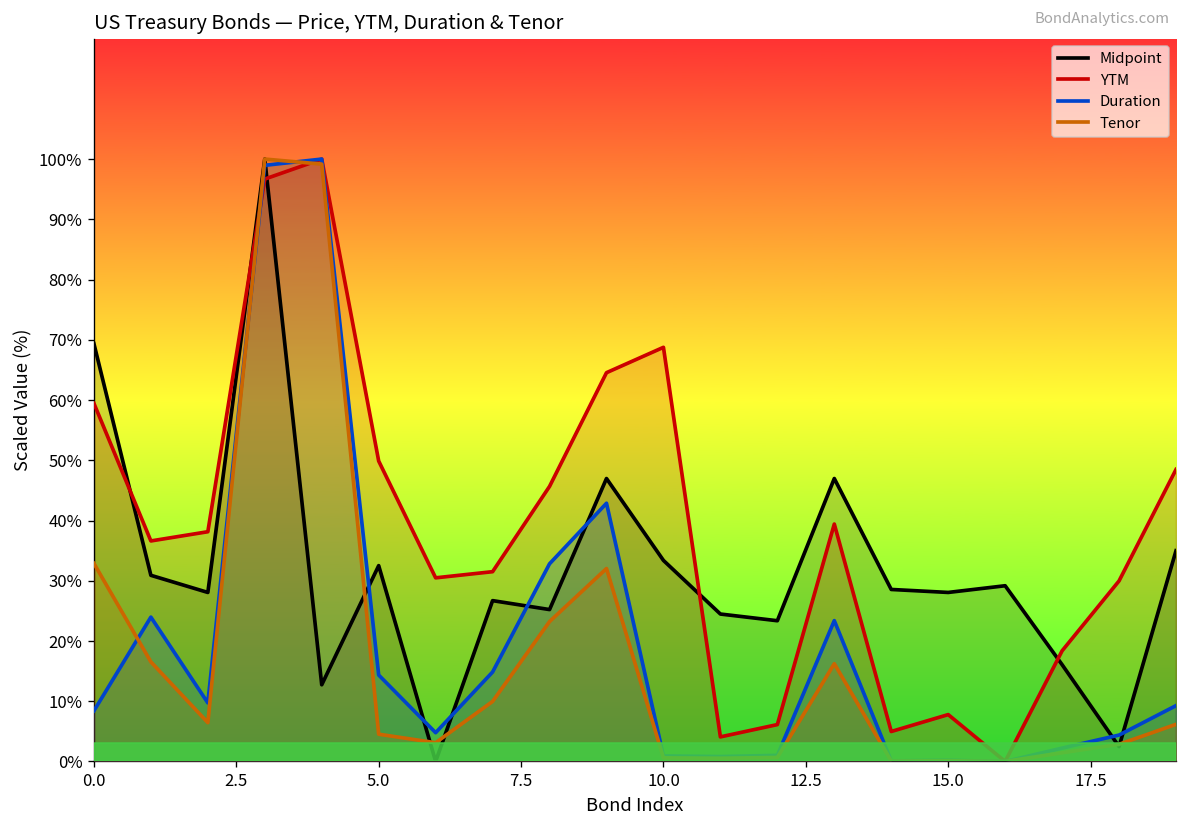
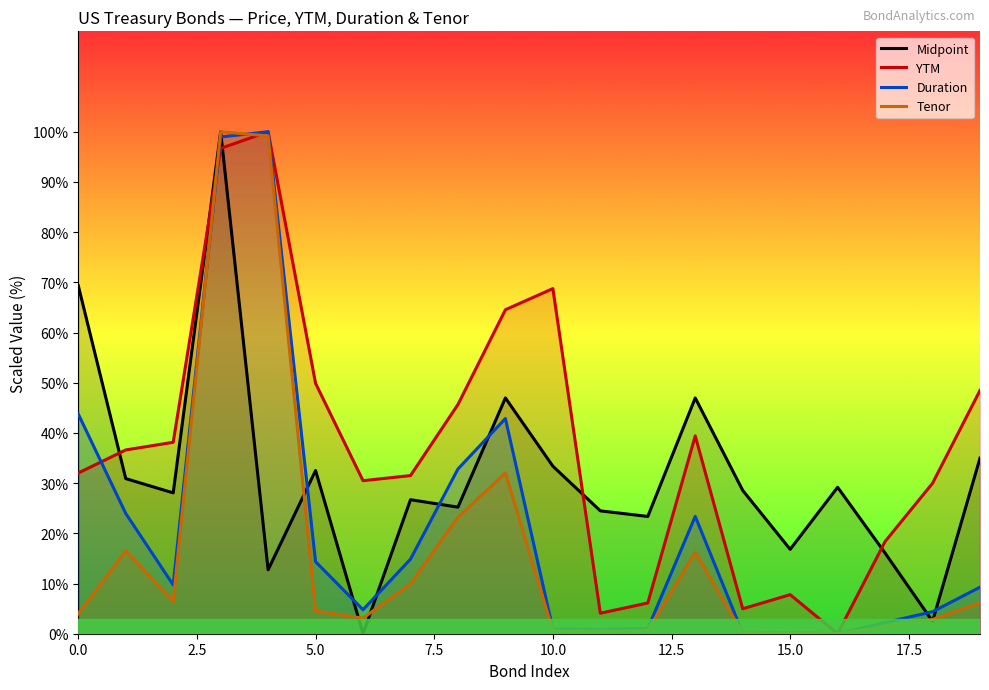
YTM, 0.0: 59% -> 32%
Duration, 0.0: 8% -> 44%
Tenor, 0.0: 33% -> 4%
Midpoint, 15.0: 28% -> 17%
